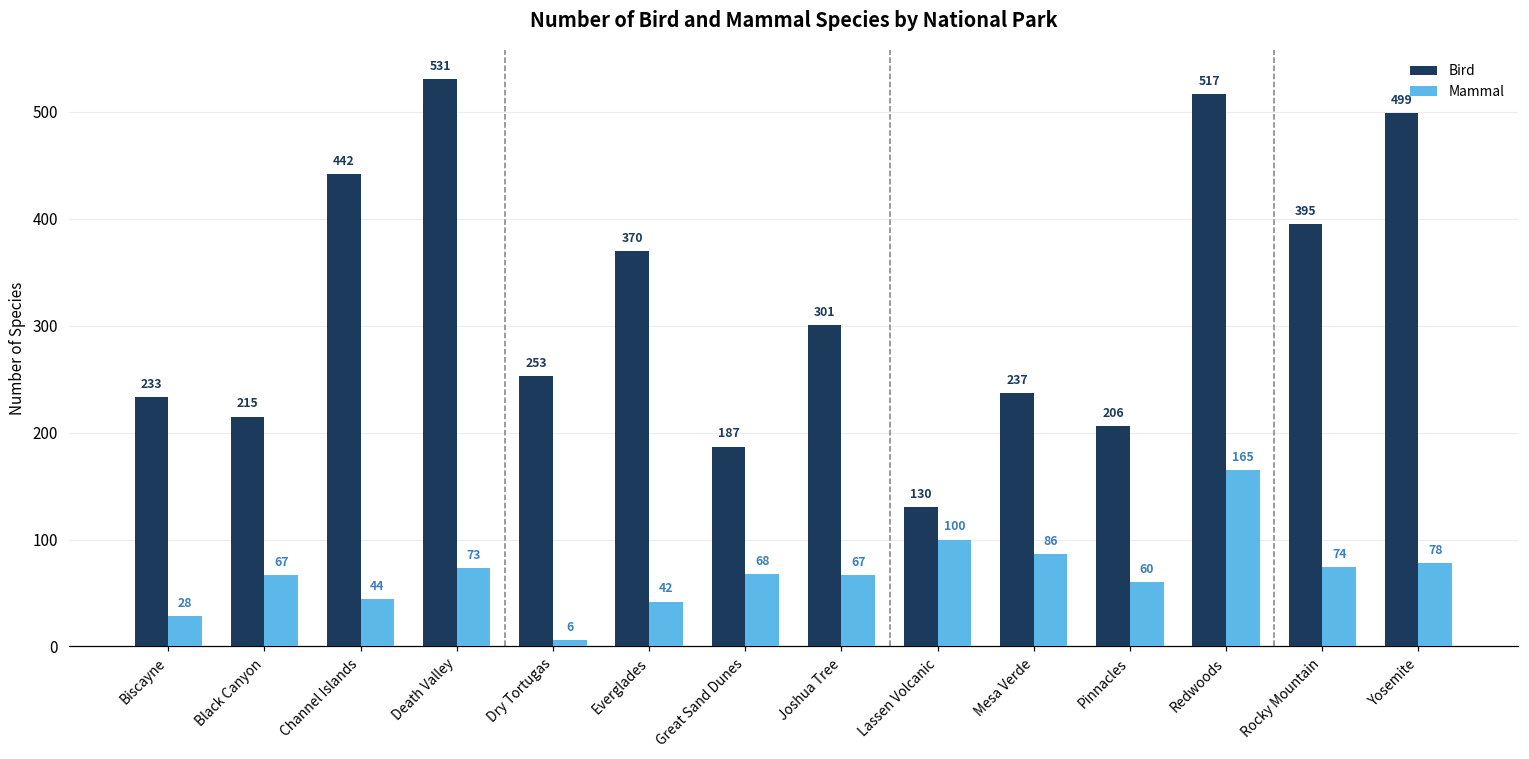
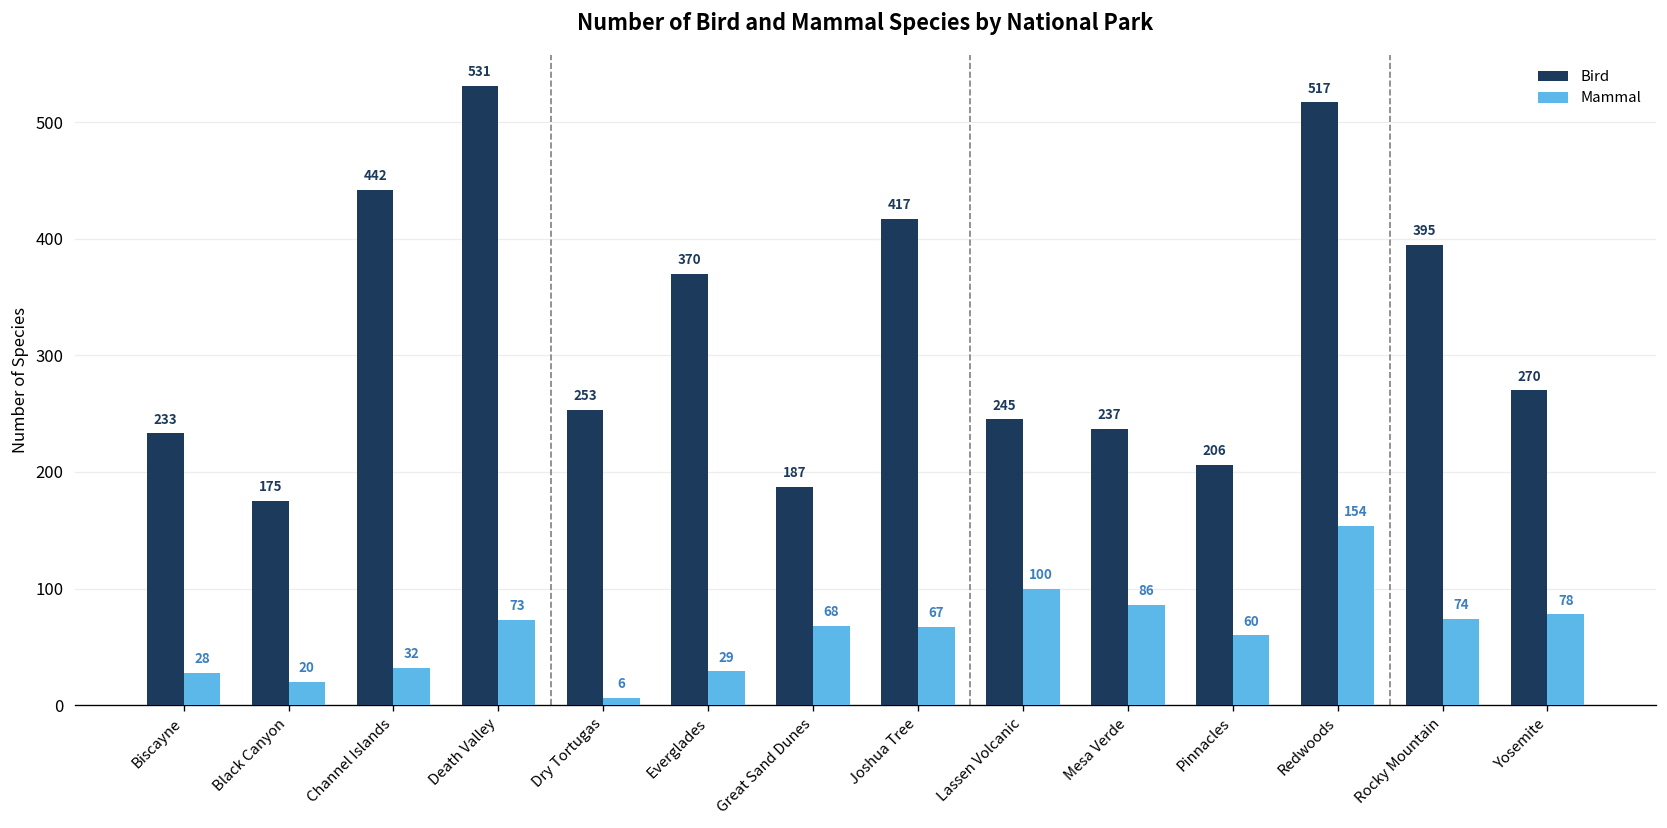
Bird, Black Canyon: 215 -> 175
Mammal, Black Canyon: 67 -> 20
Mammal, Channel Islands: 44 -> 32
Mammal, Everglades: 42 -> 29
Bird, Joshua Tree: 301 -> 417
Bird, Lassen Volcanic: 130 -> 245
Mammal, Redwoods: 165 -> 154
Bird, Yosemite: 499 -> 270
